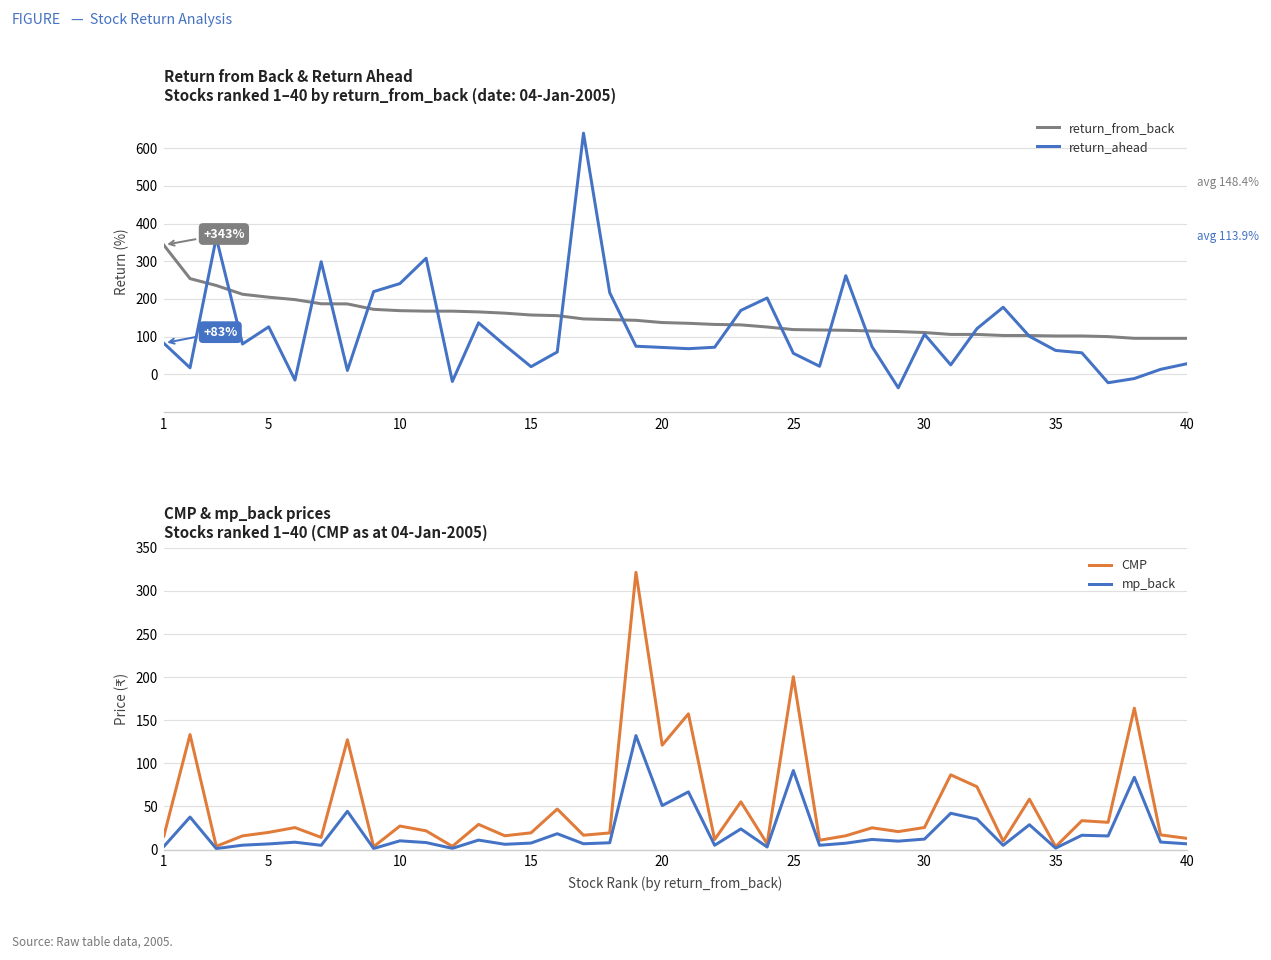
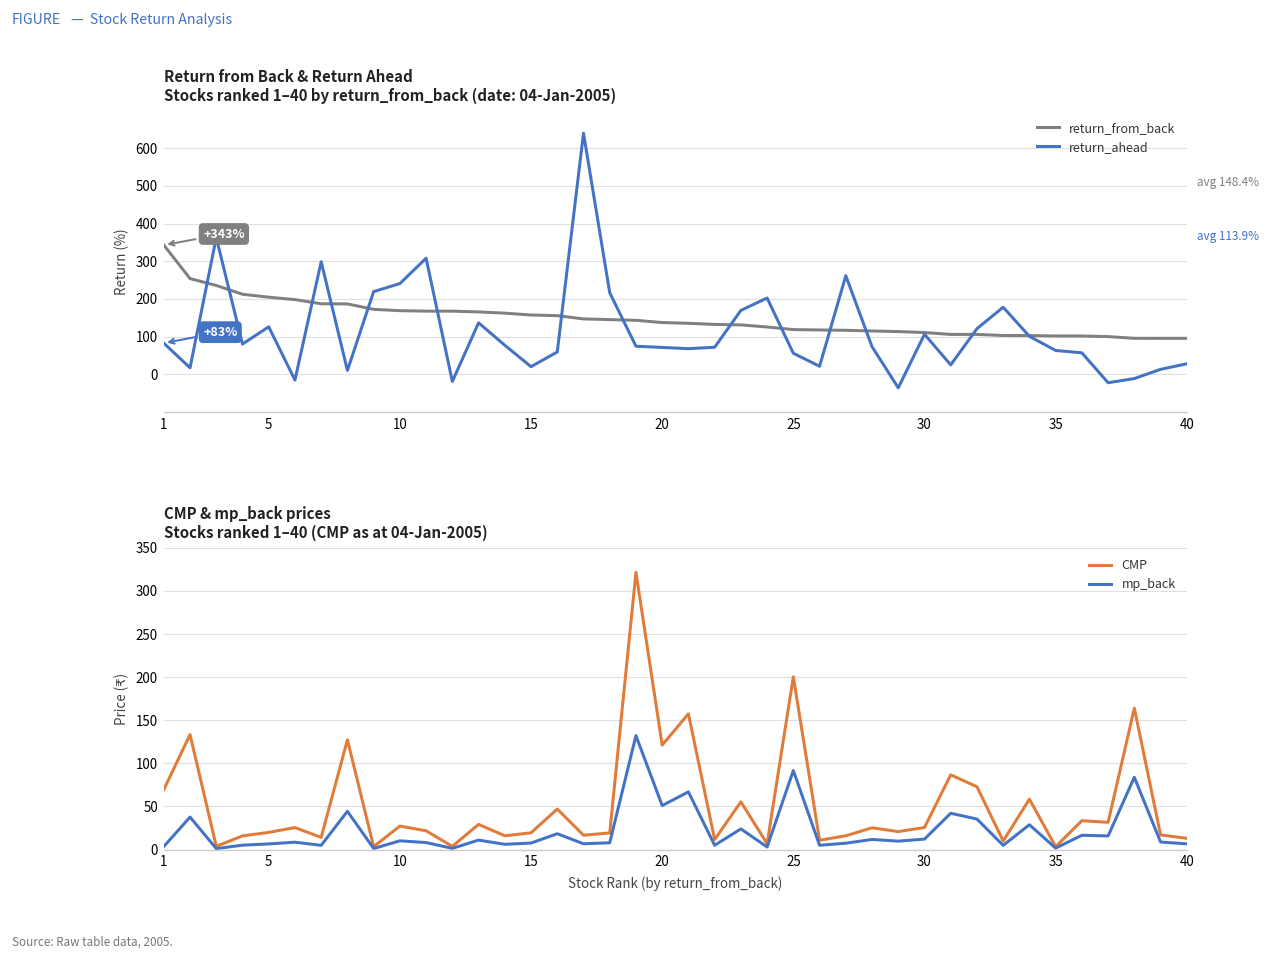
CMP & mp_back prices Stocks ranked 1–40 (CMP as at 04-Jan-2005), CMP, 1: 20 -> 70
